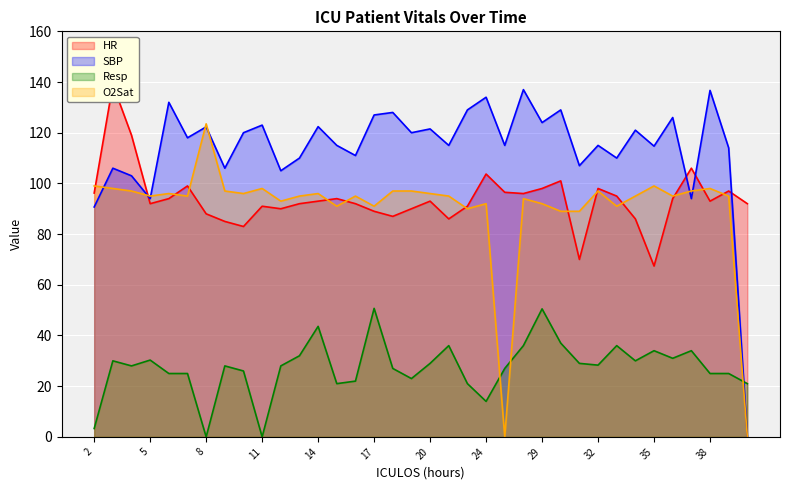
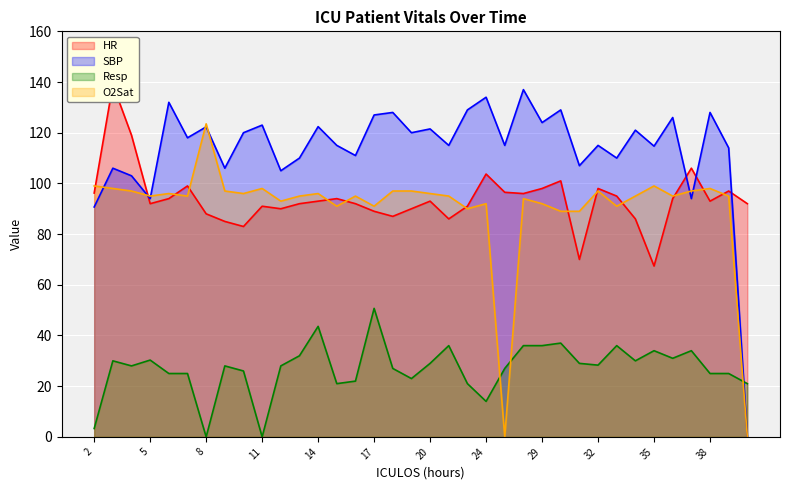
Resp, 29: 51 -> 36
SBP, 38: 137 -> 128
